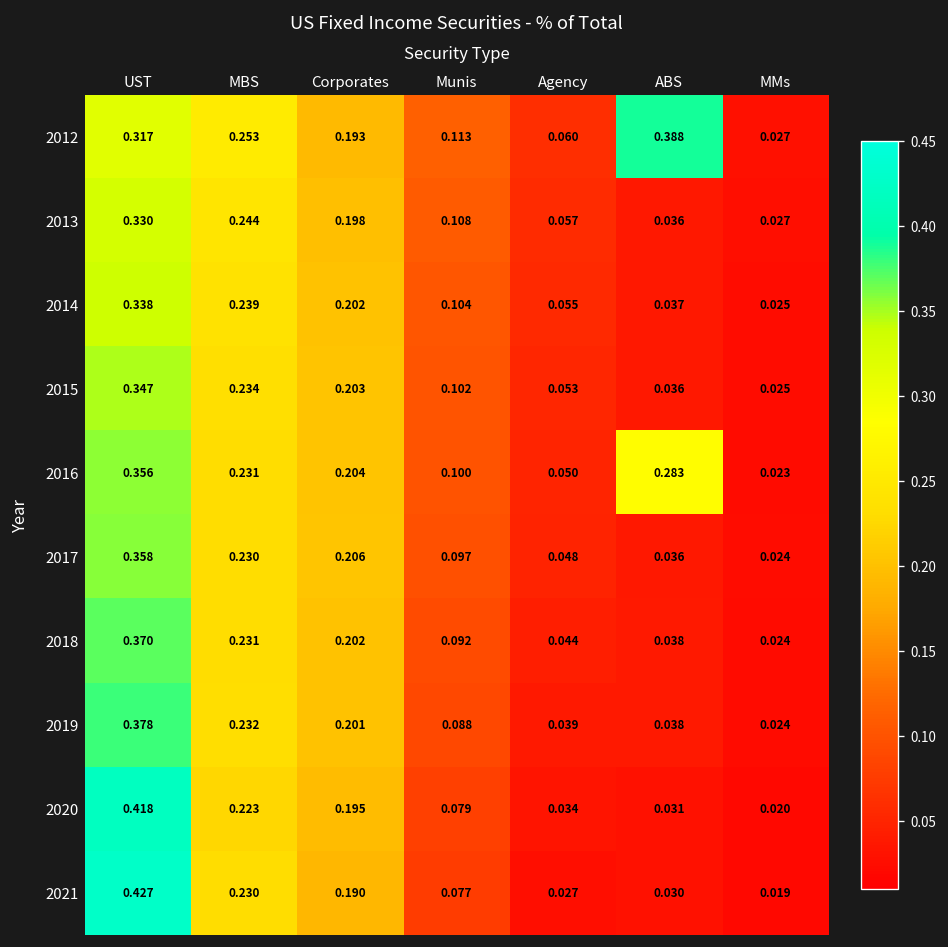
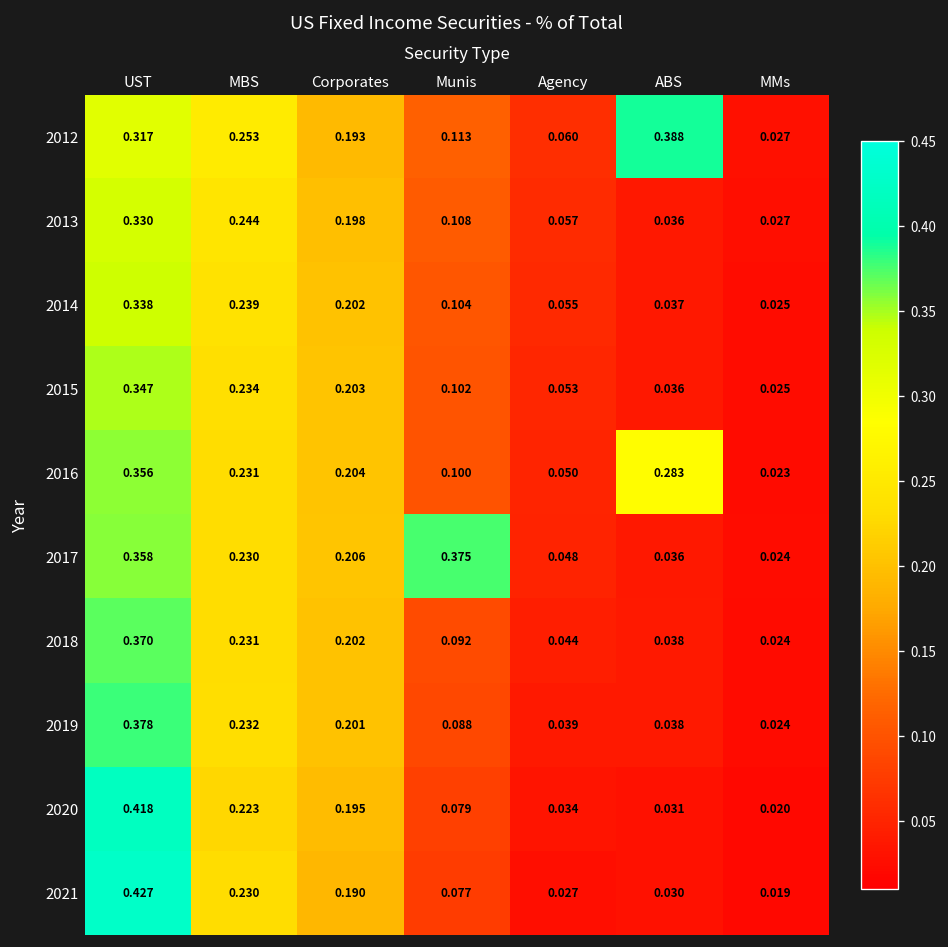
2017, Munis: 0.097 -> 0.375
